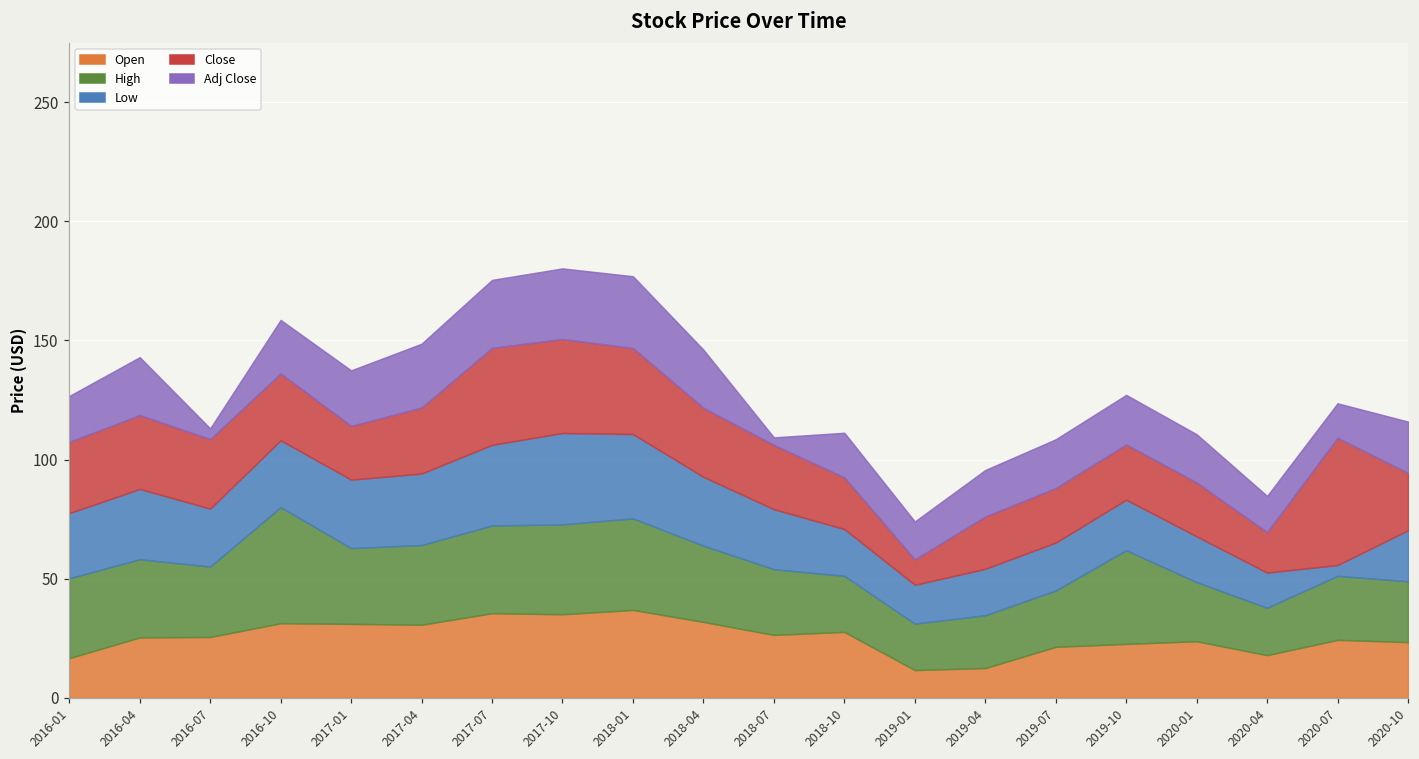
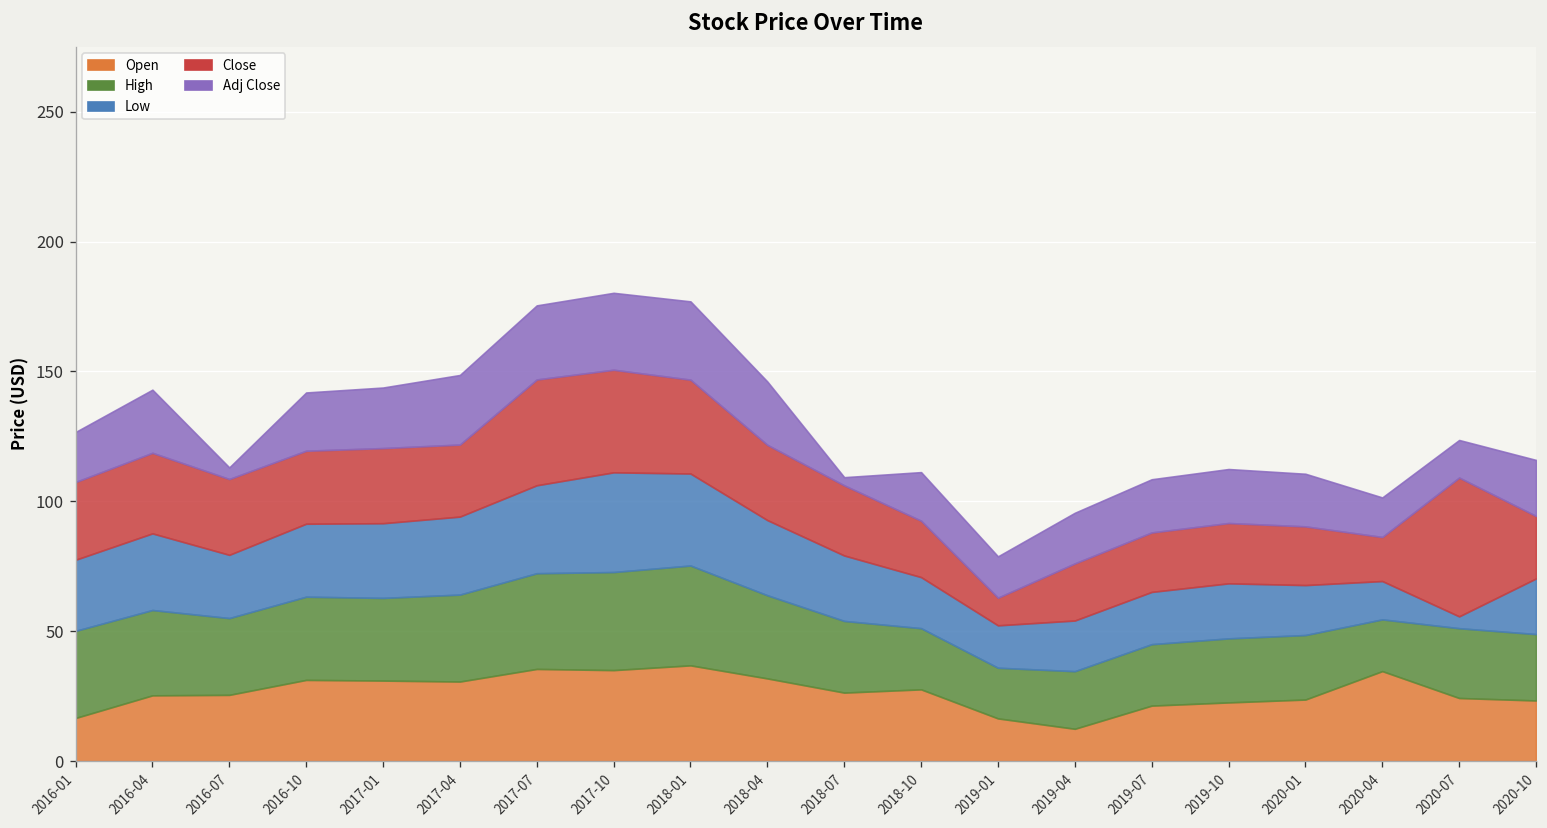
High, 2016-10: 49 -> 32
Close, 2017-01: 23 -> 29
Open, 2019-01: 12 -> 16
High, 2019-10: 39 -> 25
Open, 2020-04: 18 -> 35
